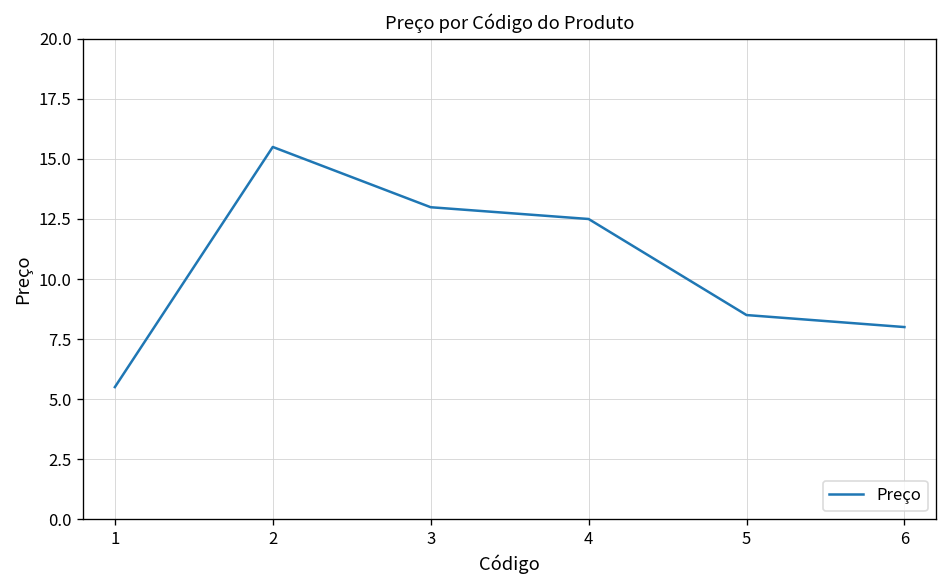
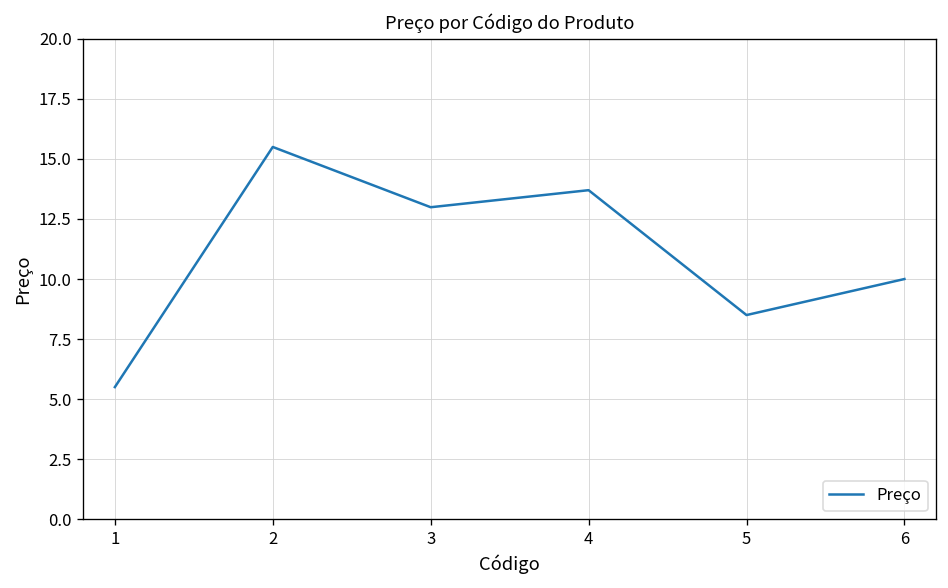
4: 12.5 -> 13.7
6: 8 -> 10
